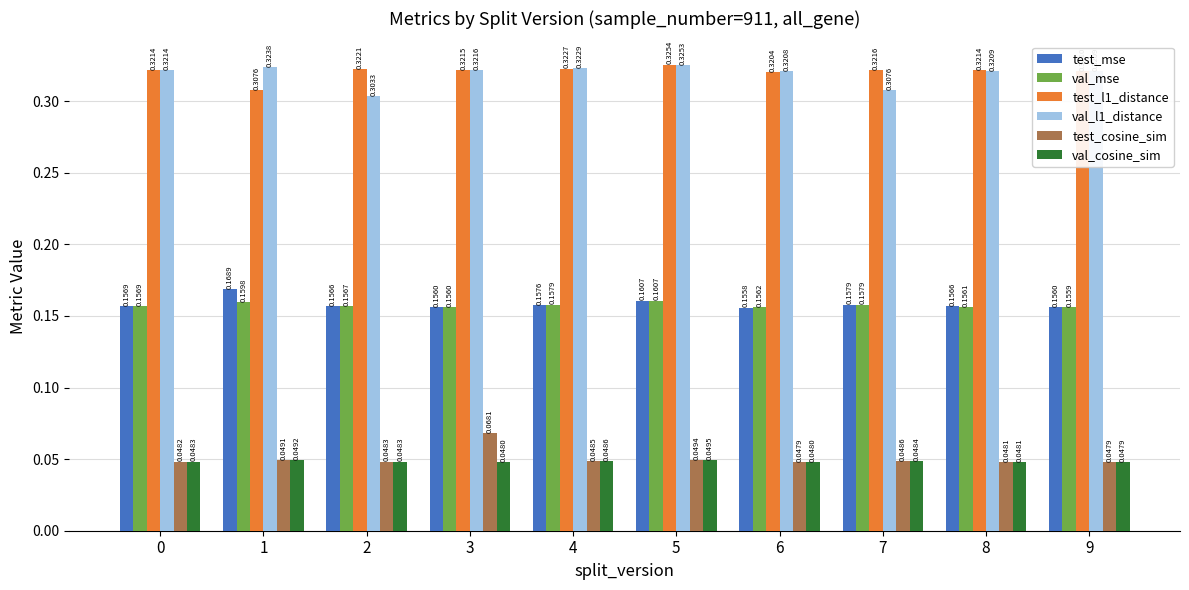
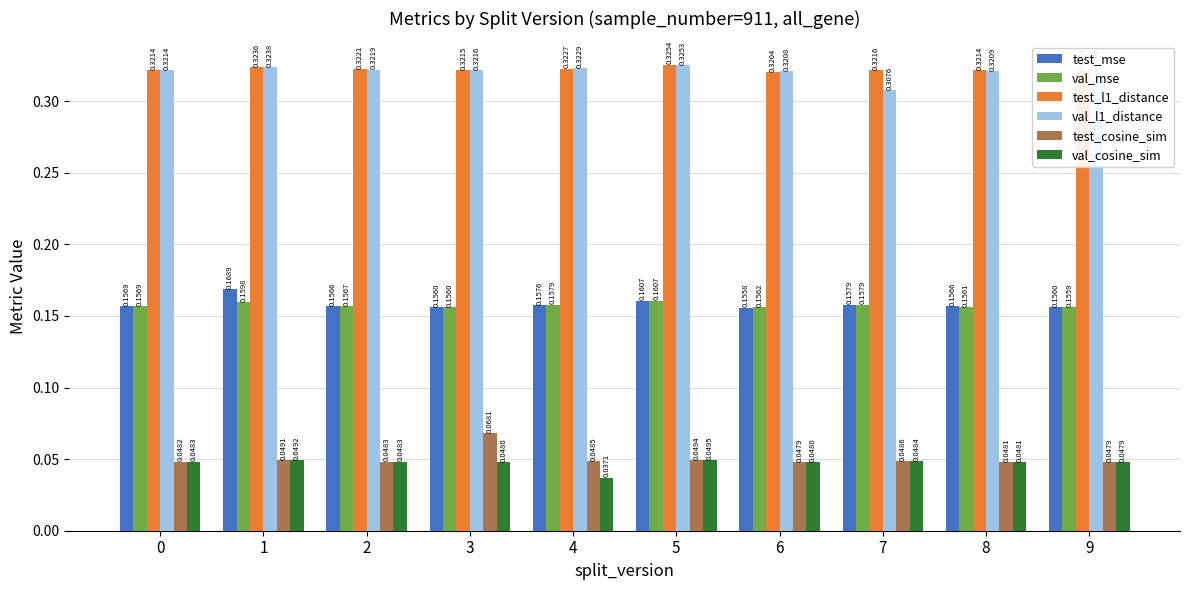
test_l1_distance, 1: 0.3076 -> 0.3236
val_l1_distance, 2: 0.3033 -> 0.3219
val_cosine_sim, 4: 0.0486 -> 0.0371
